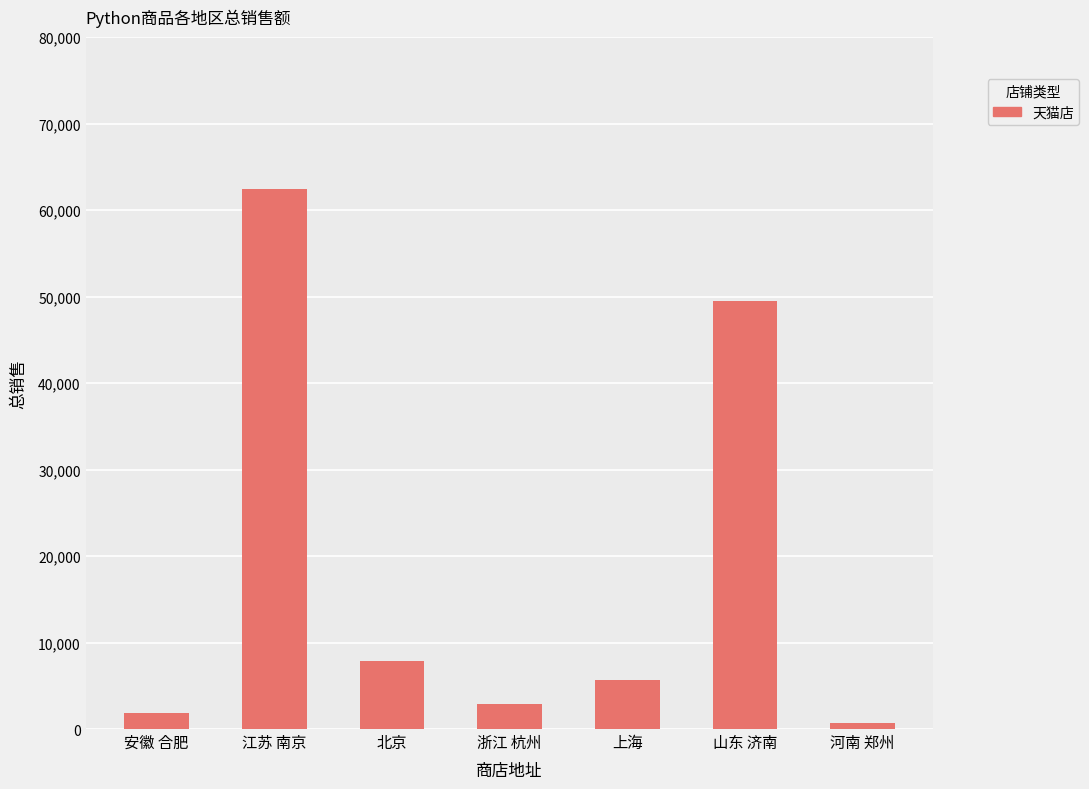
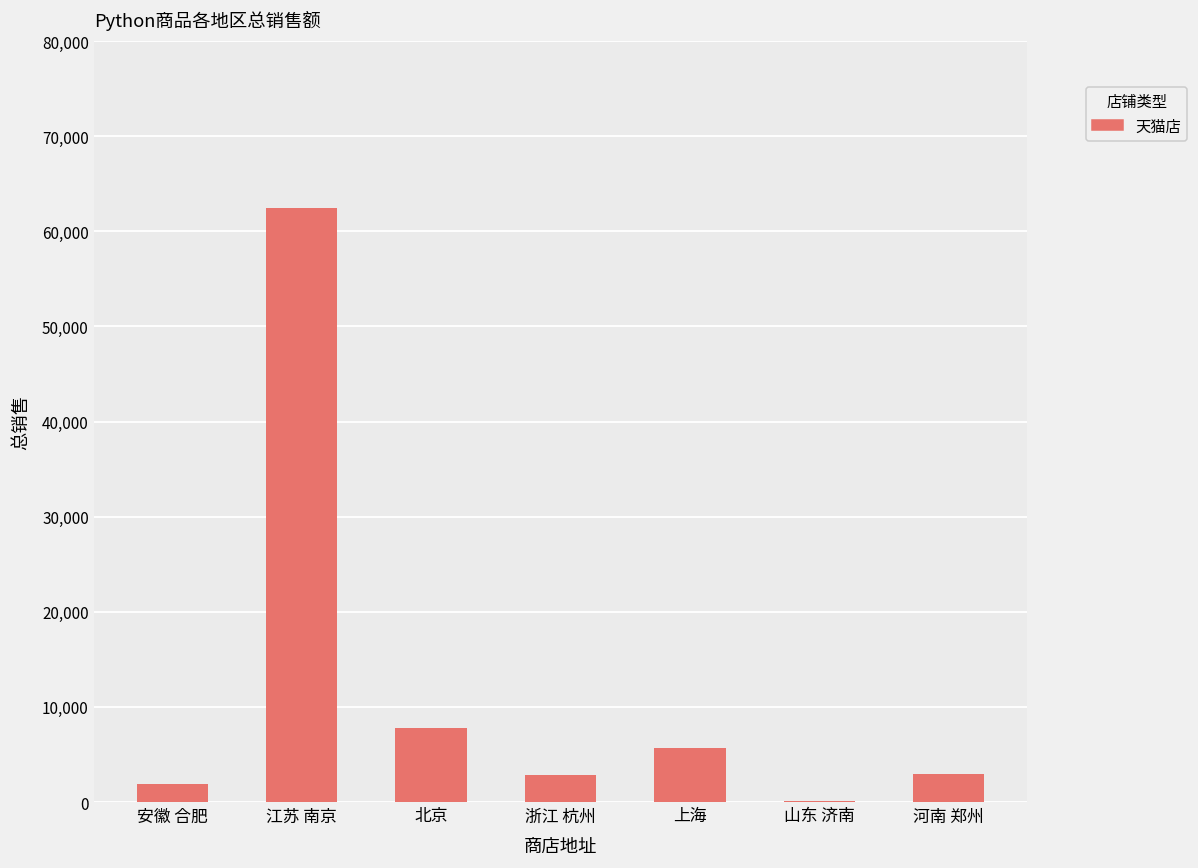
山东 济南: 50,000 -> 0
河南 郑州: 1,000 -> 3,000
